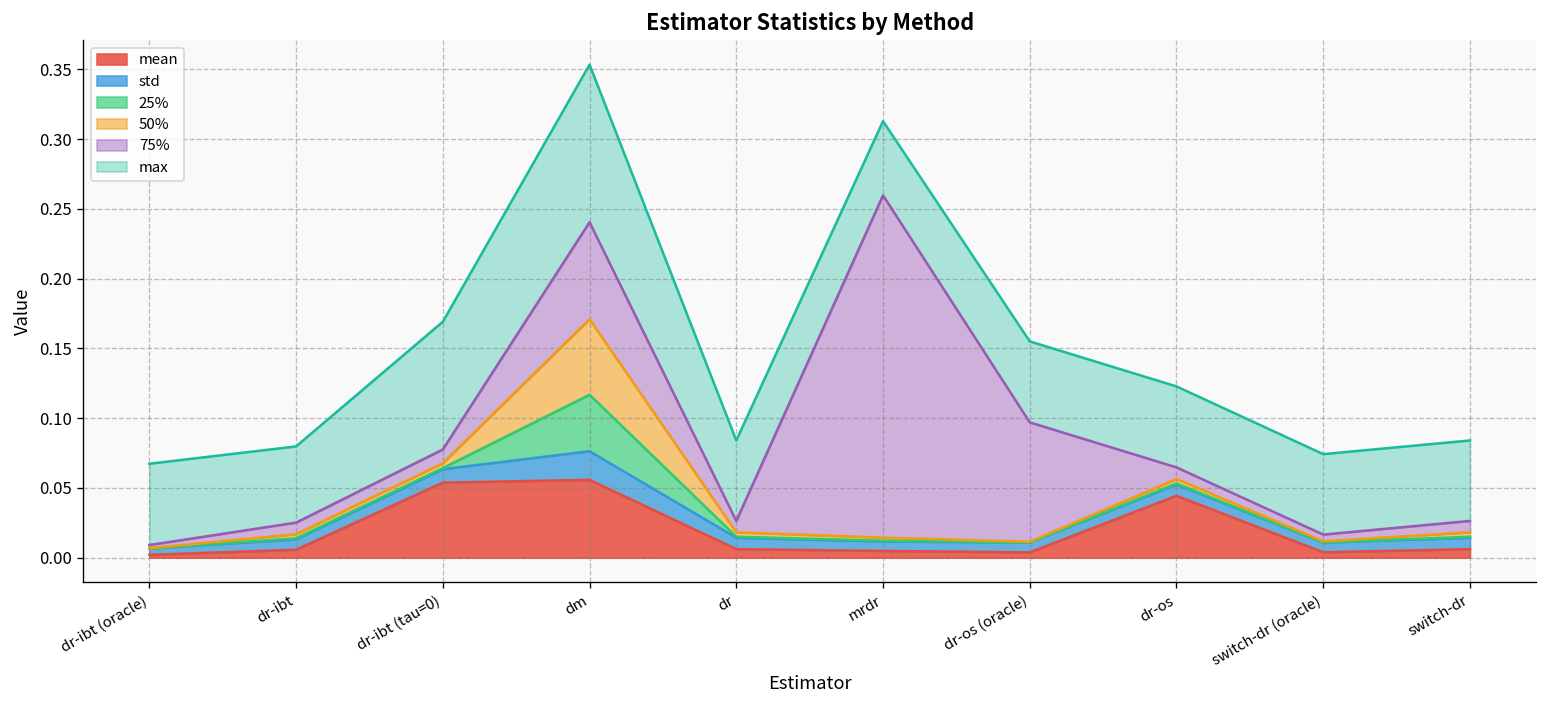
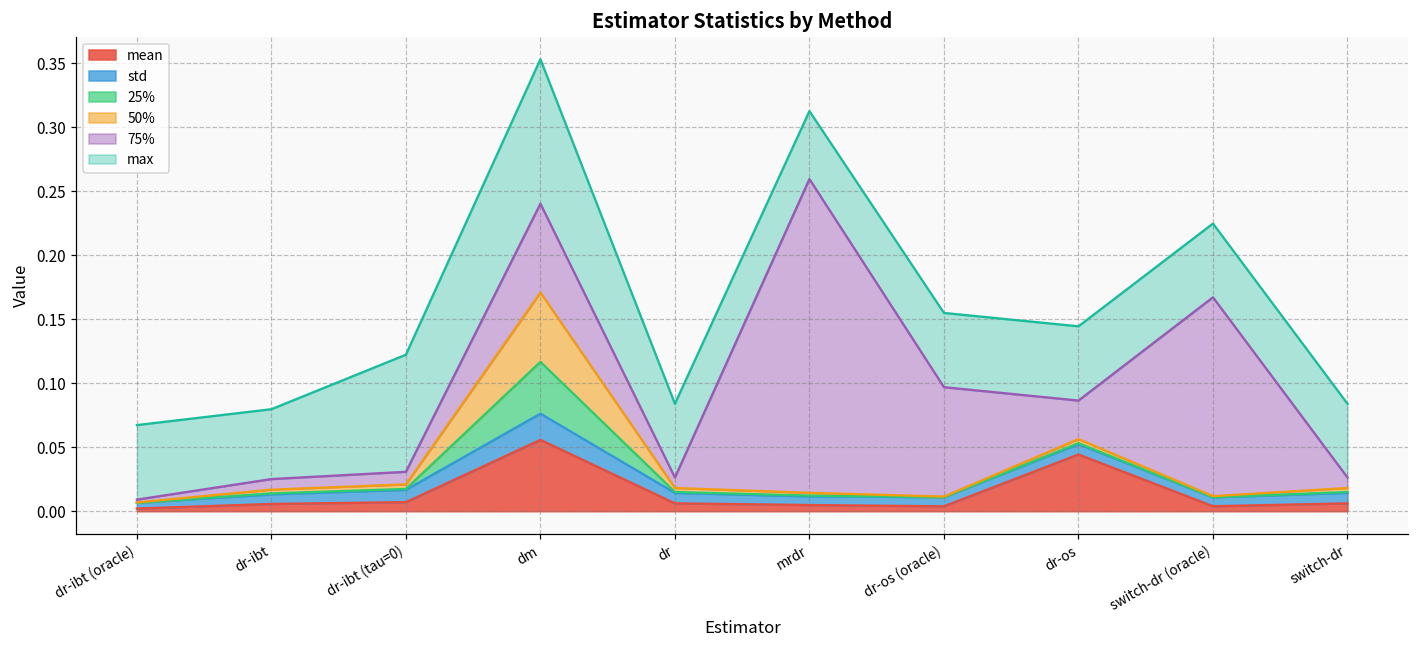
mean, dr-ibt (tau=0): 0.054 -> 0.007
75%, dr-os: 0.008 -> 0.030
75%, switch-dr (oracle): 0.005 -> 0.155
